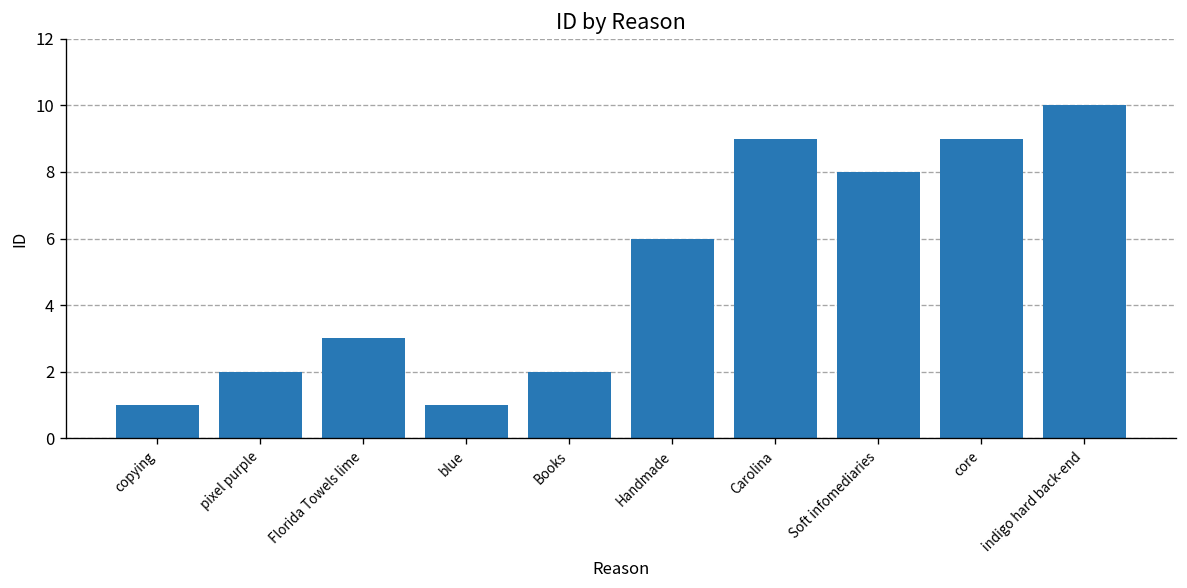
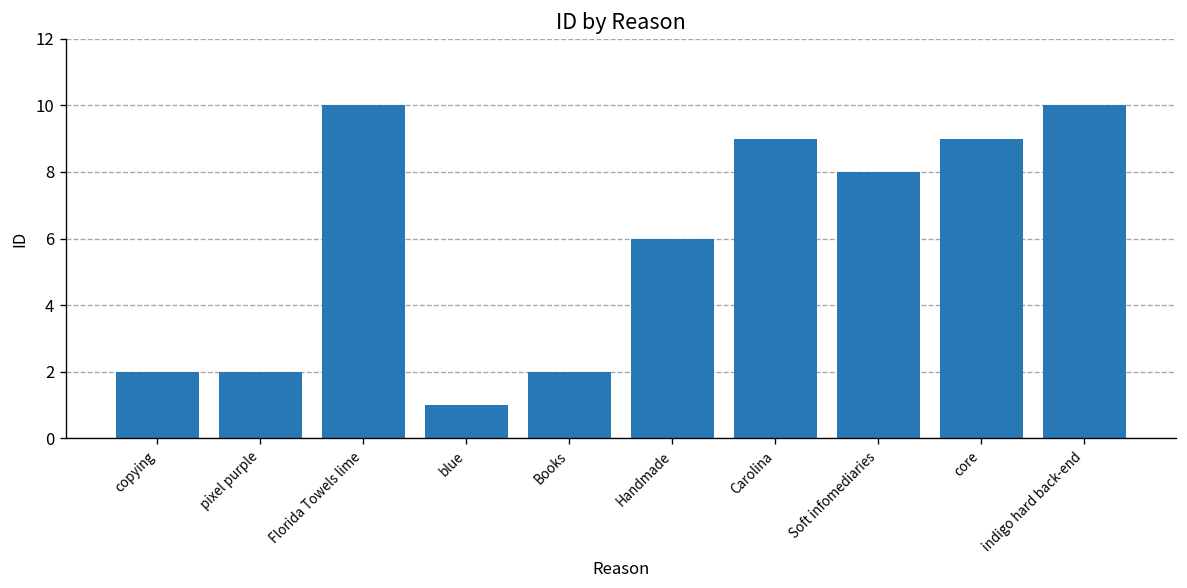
copying: 1 -> 2
Florida Towels lime: 3 -> 10
